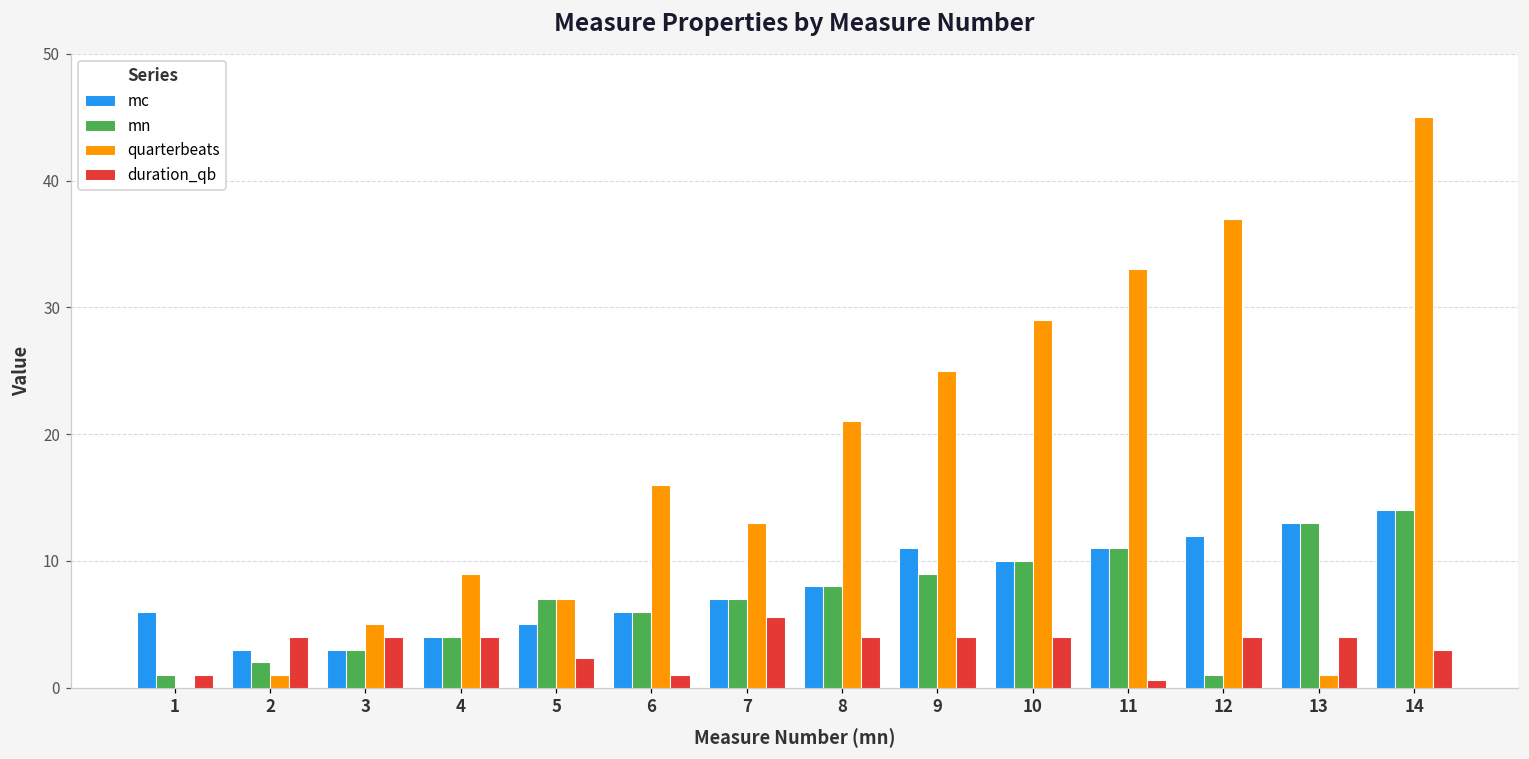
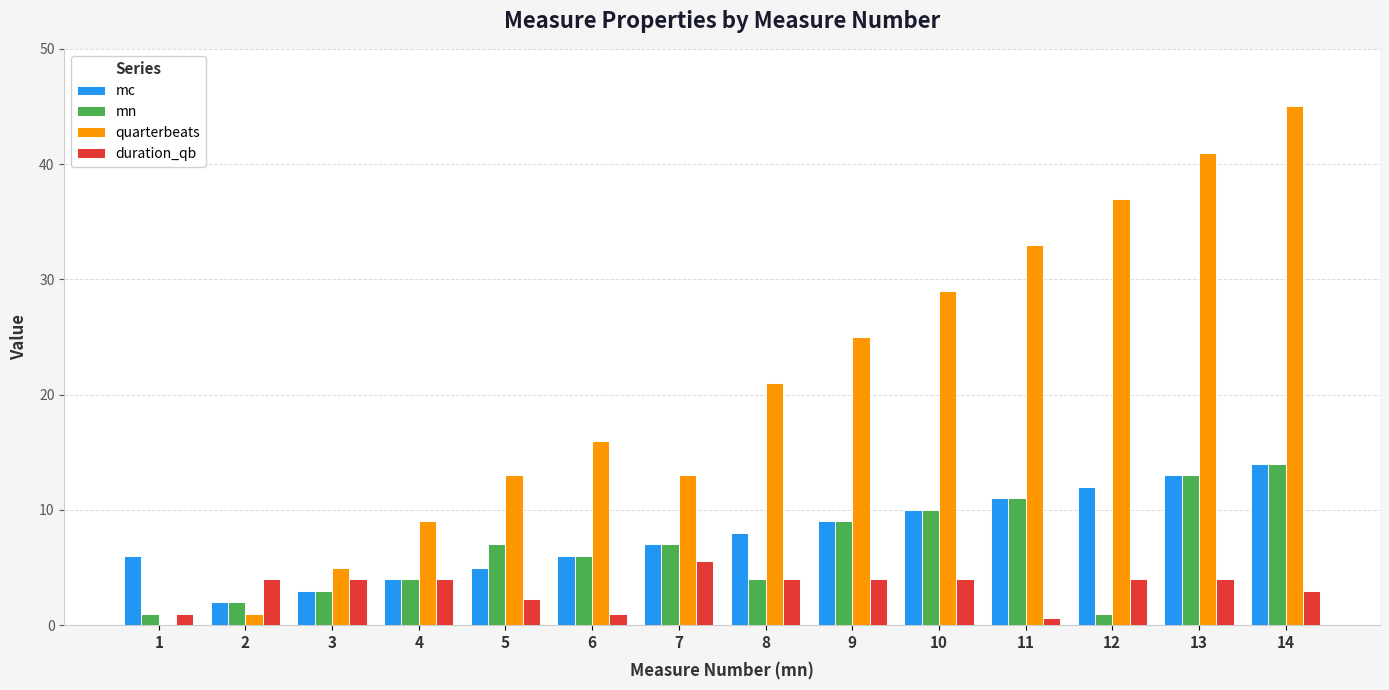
mc, 2: 3 -> 2
quarterbeats, 5: 7 -> 13
mn, 8: 8 -> 4
mc, 9: 11 -> 9
quarterbeats, 13: 1 -> 41
